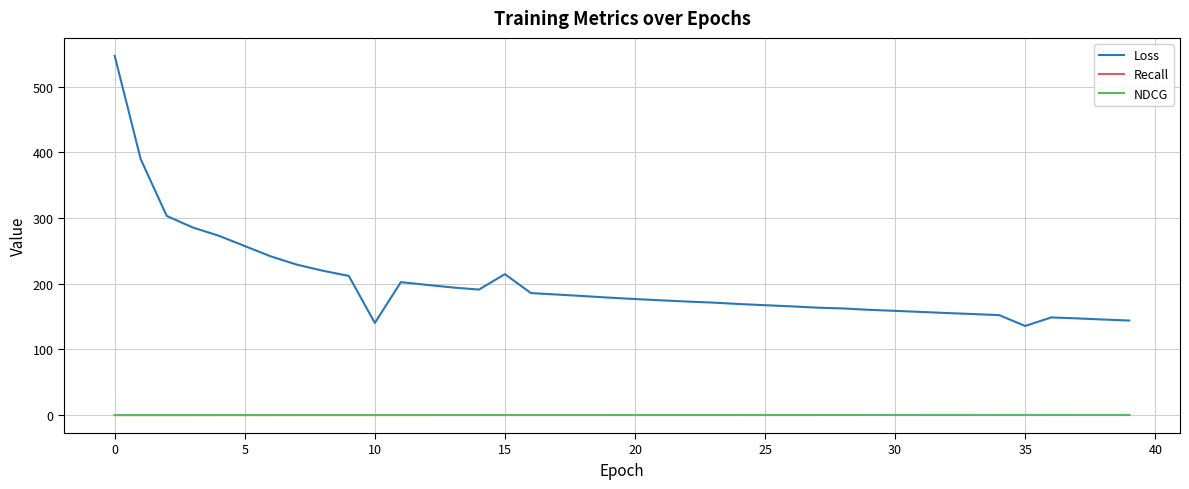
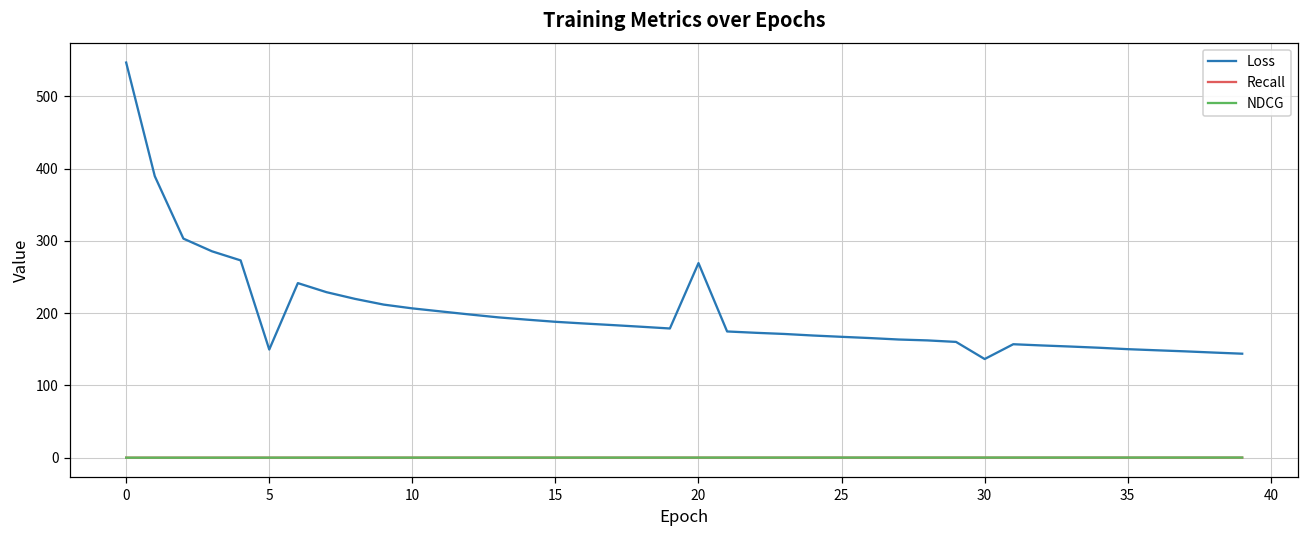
Loss, 5: 260 -> 150
Loss, 10: 140 -> 210
Loss, 15: 210 -> 190
Loss, 20: 180 -> 270
Loss, 30: 160 -> 140
Loss, 35: 140 -> 150
